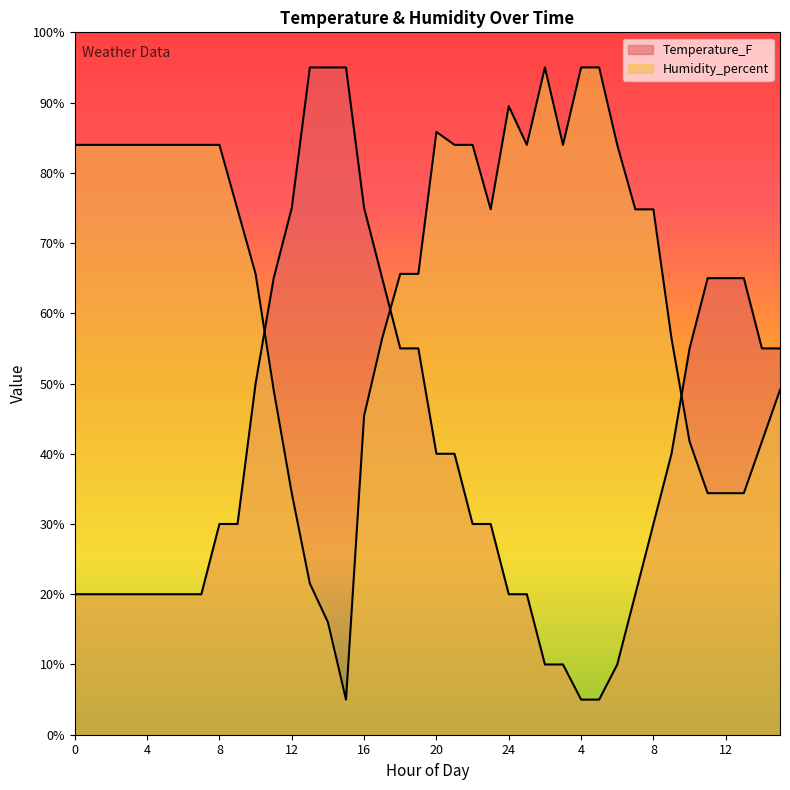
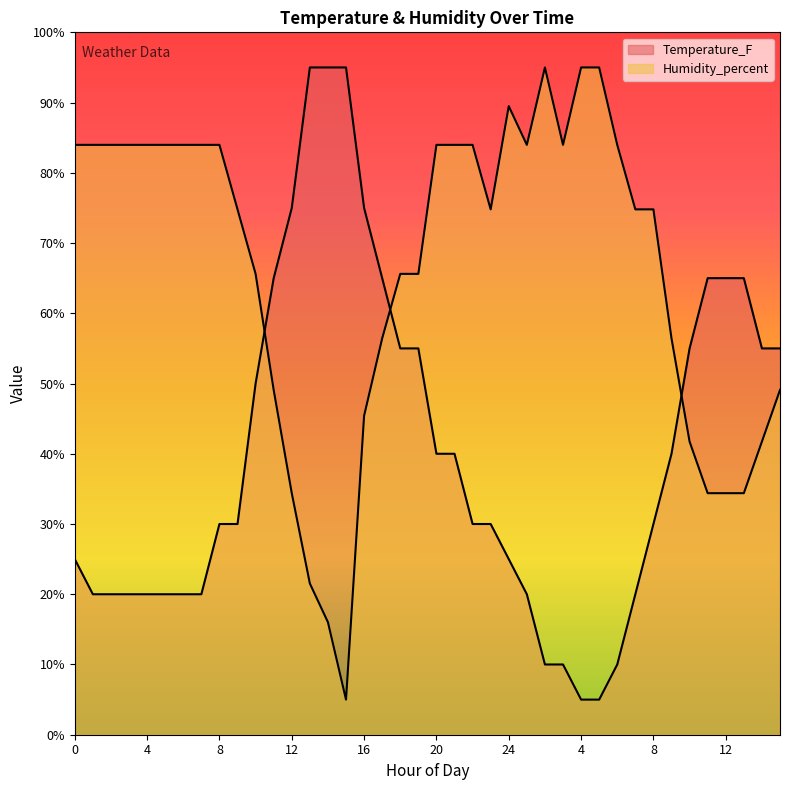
Temperature_F, 0: 20% -> 25%
Humidity_percent, 20: 86% -> 84%
Temperature_F, 24: 20% -> 25%
